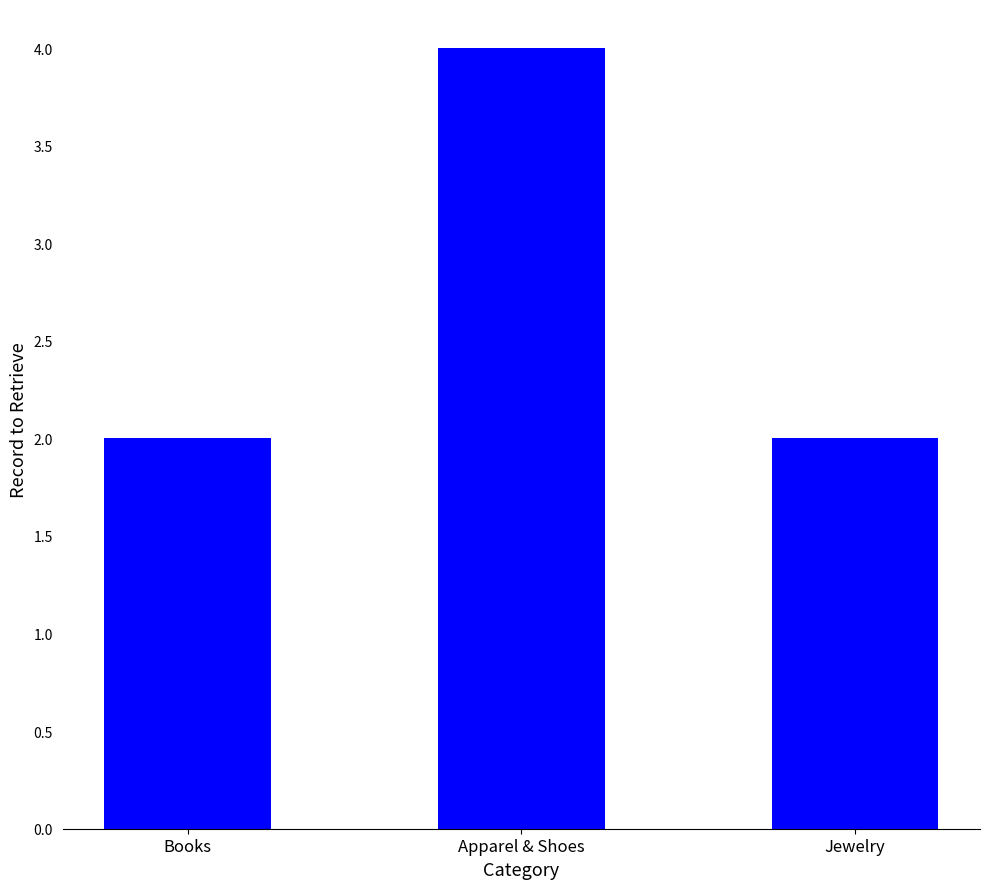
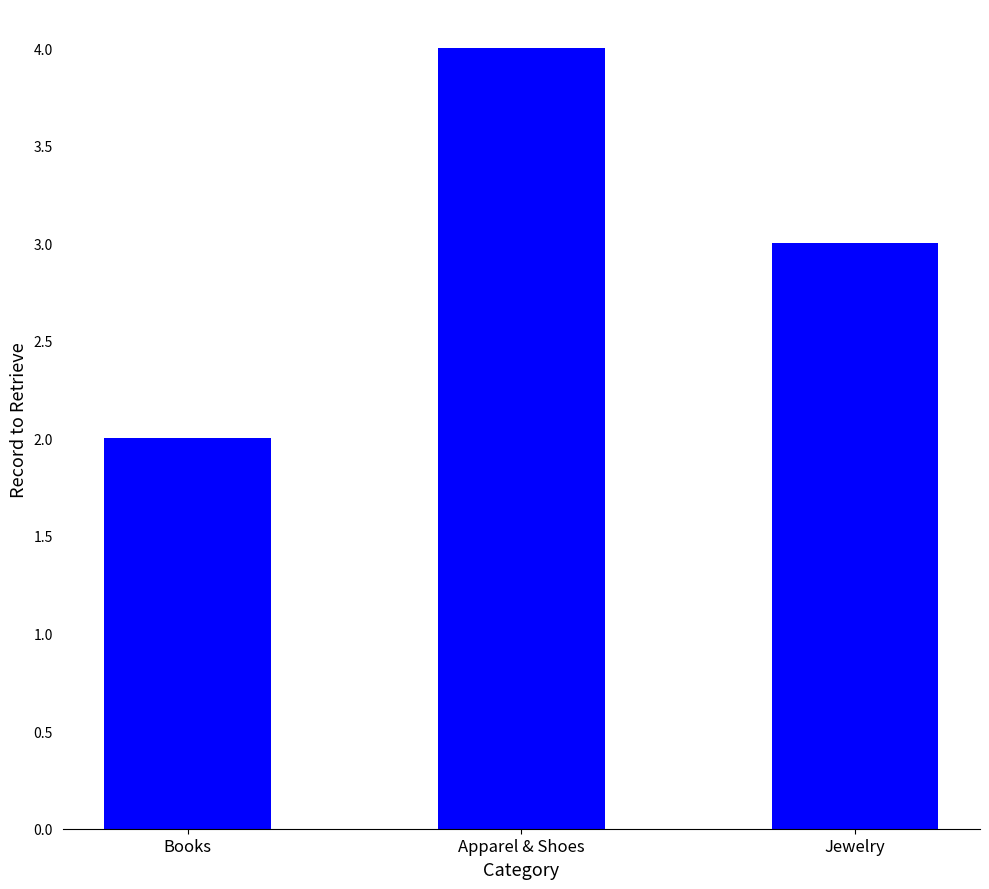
Jewelry: 2 -> 3
